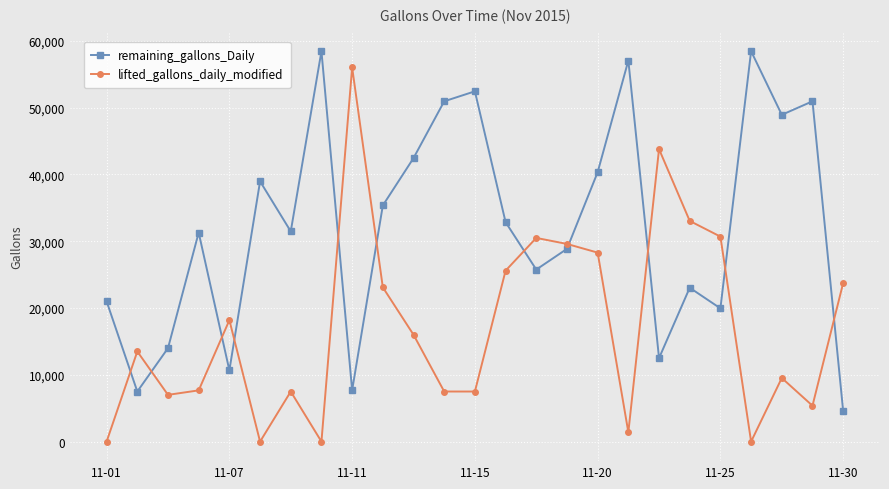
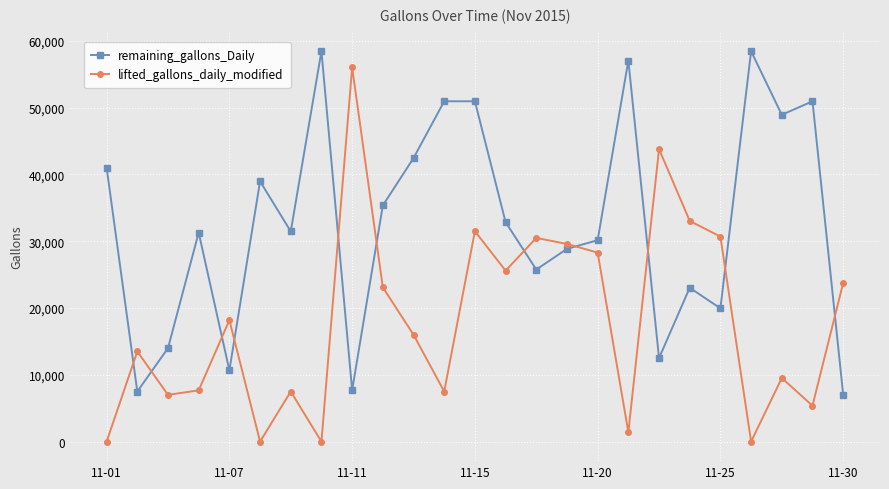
remaining_gallons_Daily, 11-01: 21,000 -> 41,000
remaining_gallons_Daily, 11-15: 52,000 -> 51,000
lifted_gallons_daily_modified, 11-15: 8,000 -> 32,000
remaining_gallons_Daily, 11-20: 40,000 -> 30,000
remaining_gallons_Daily, 11-30: 5,000 -> 7,000
